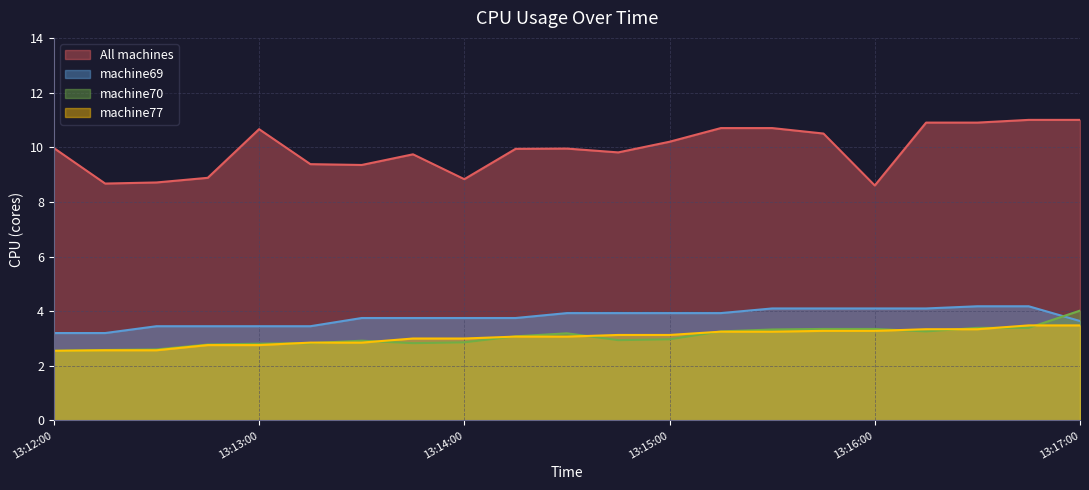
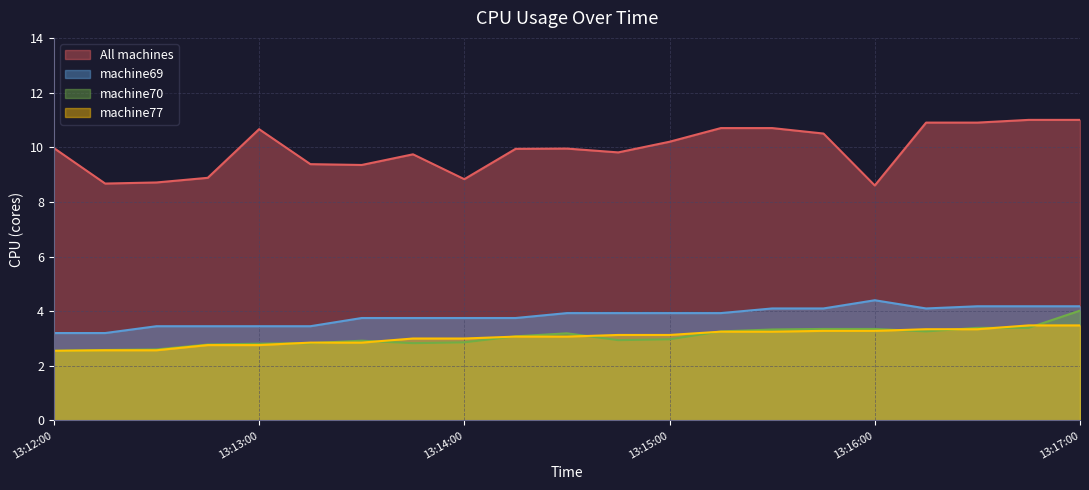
machine69, 13:16:00: 4.1 -> 4.4
machine69, 13:17:00: 3.6 -> 4.2
